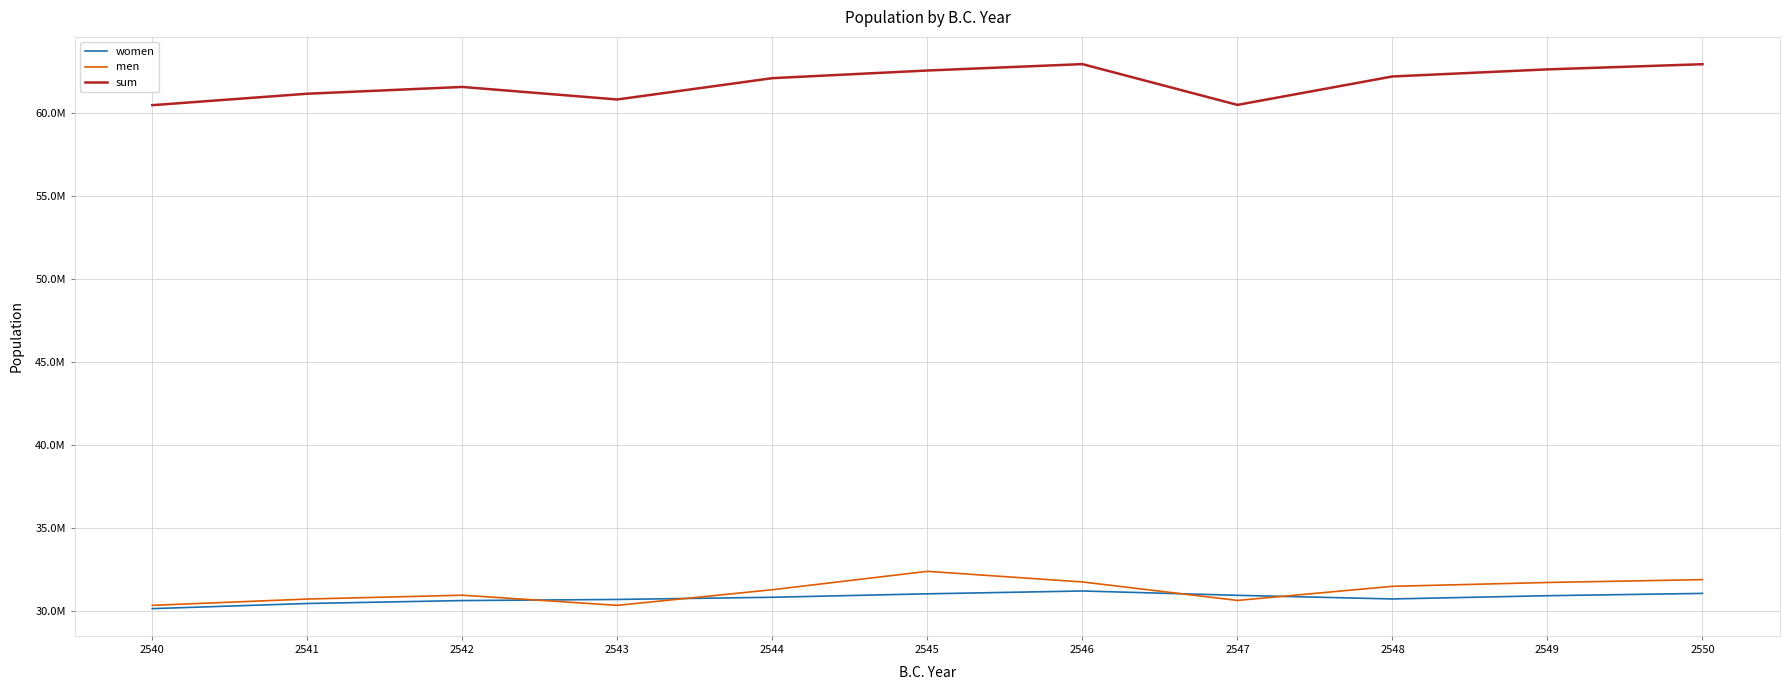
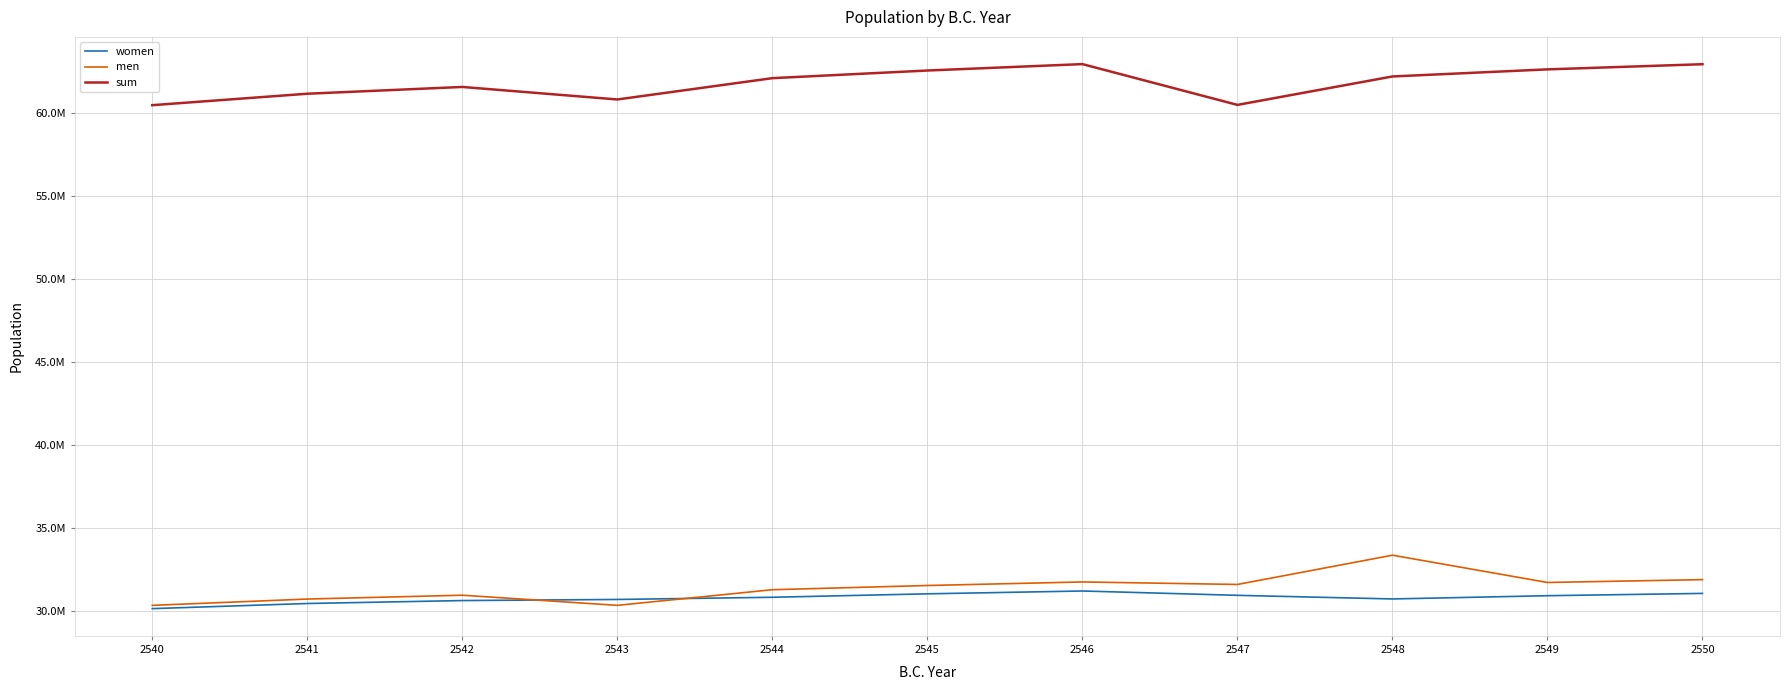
men, 2545: 32400000 -> 31500000
men, 2547: 30600000 -> 31600000
men, 2548: 31500000 -> 33400000
